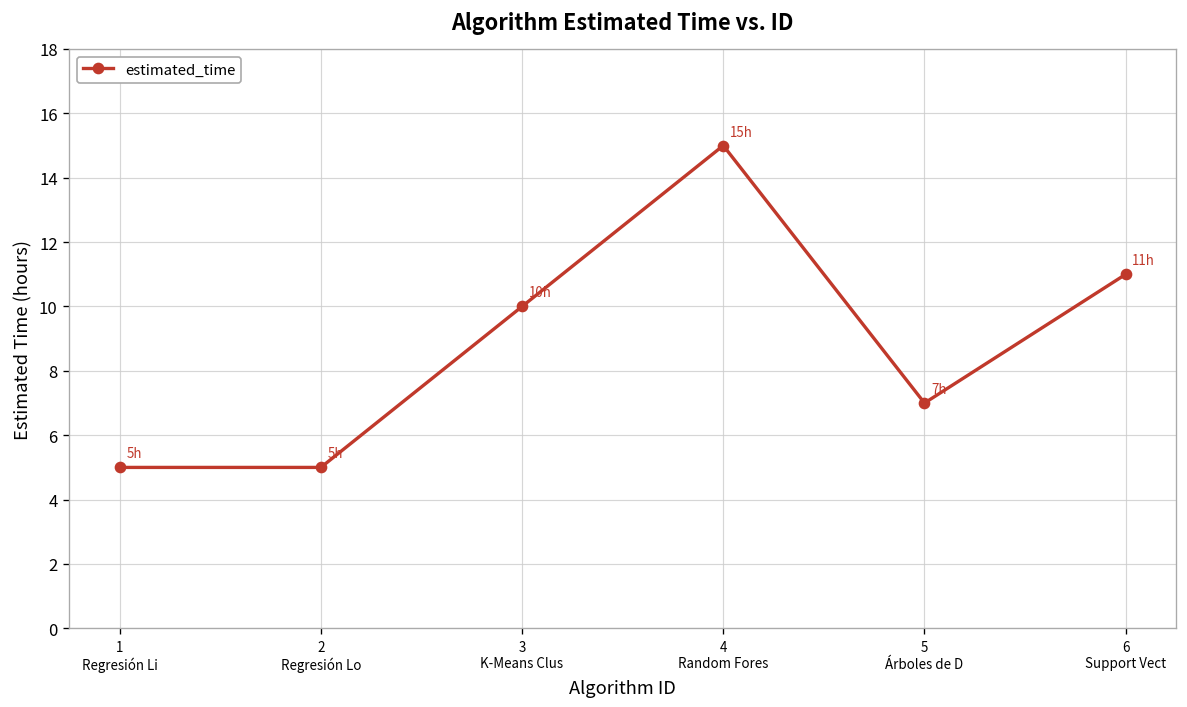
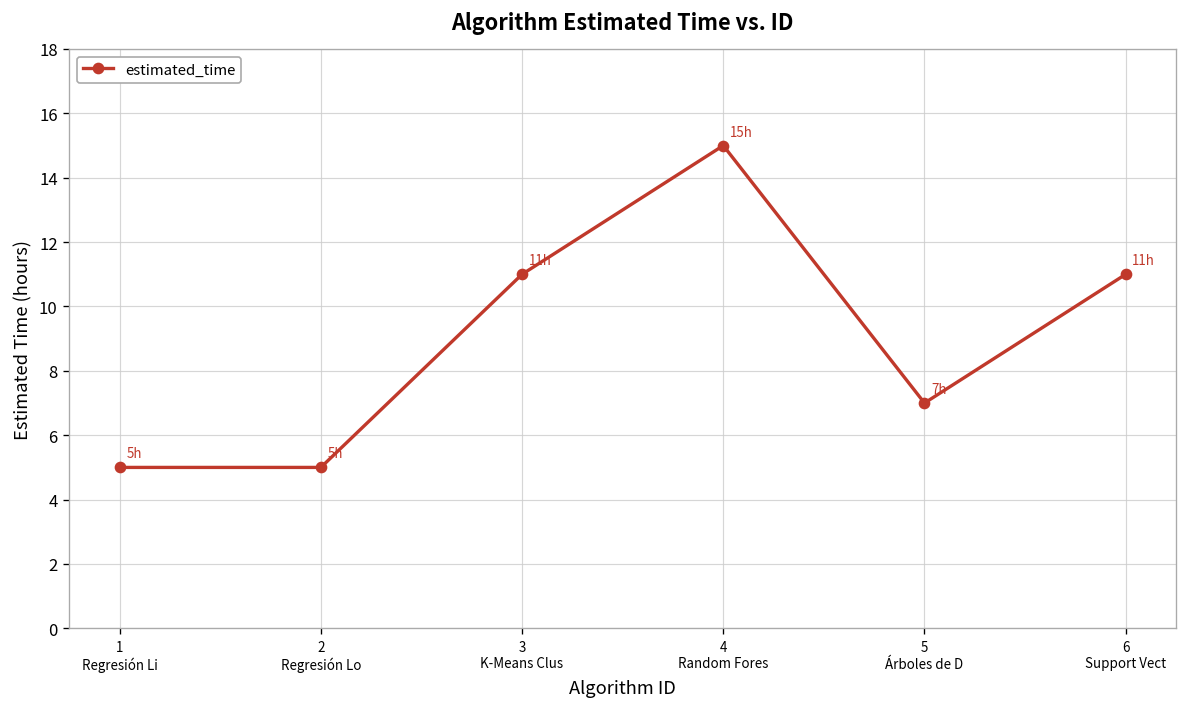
3 K-Means Clus: 10h -> 11h
